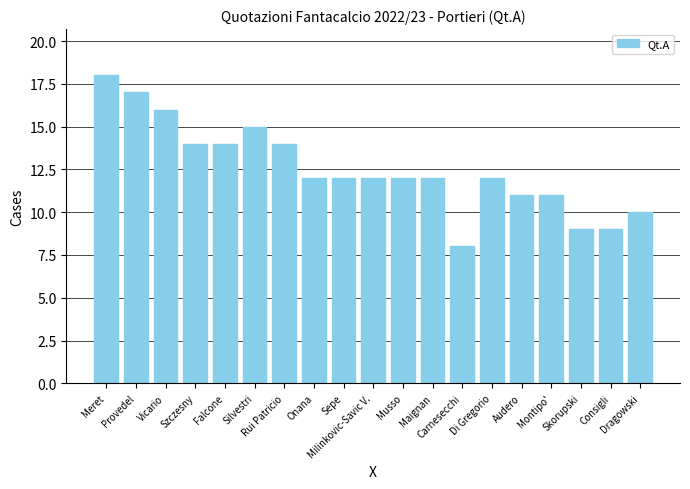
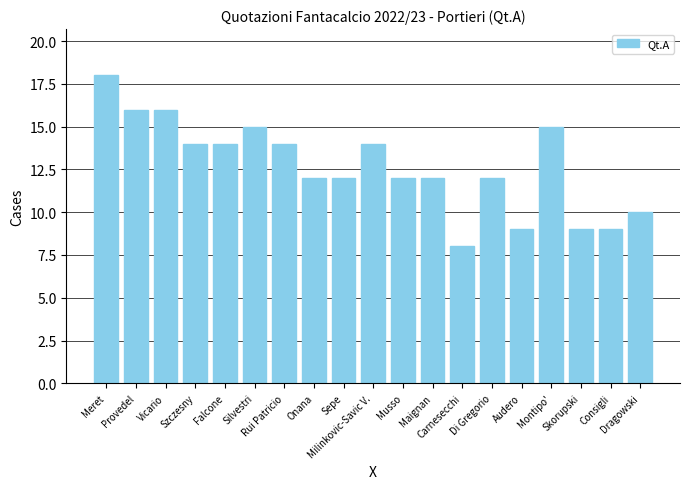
Provedel: 17 -> 16
Milinkovic-Savic V.: 12 -> 14
Audero: 11 -> 9
Montipo': 11 -> 15
